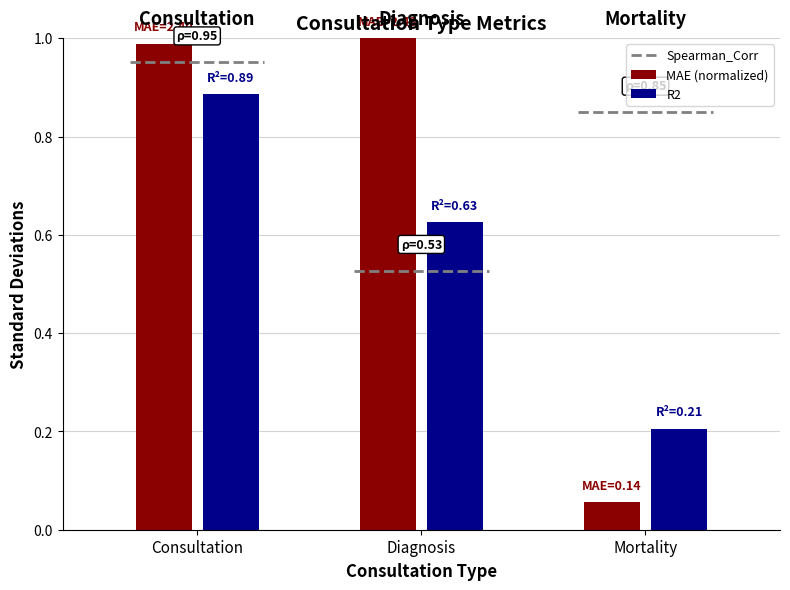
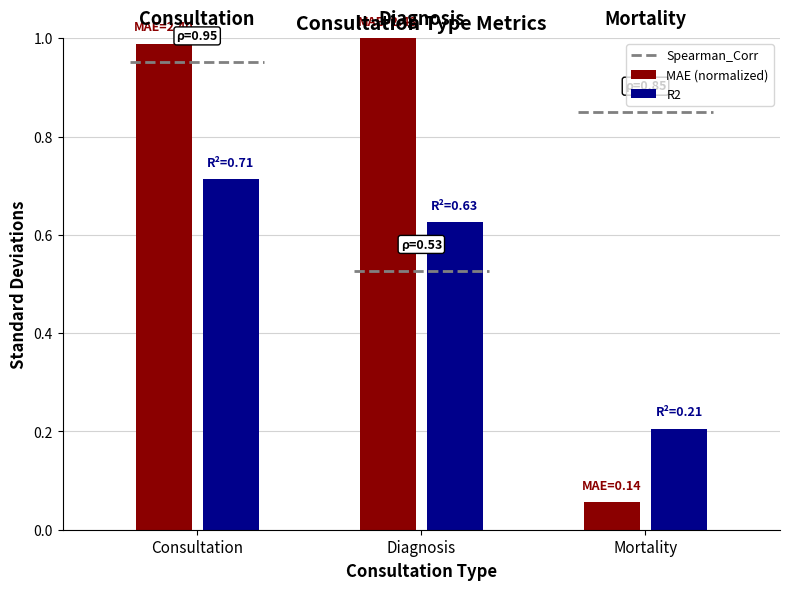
R2, Consultation: 0.89 -> 0.71
